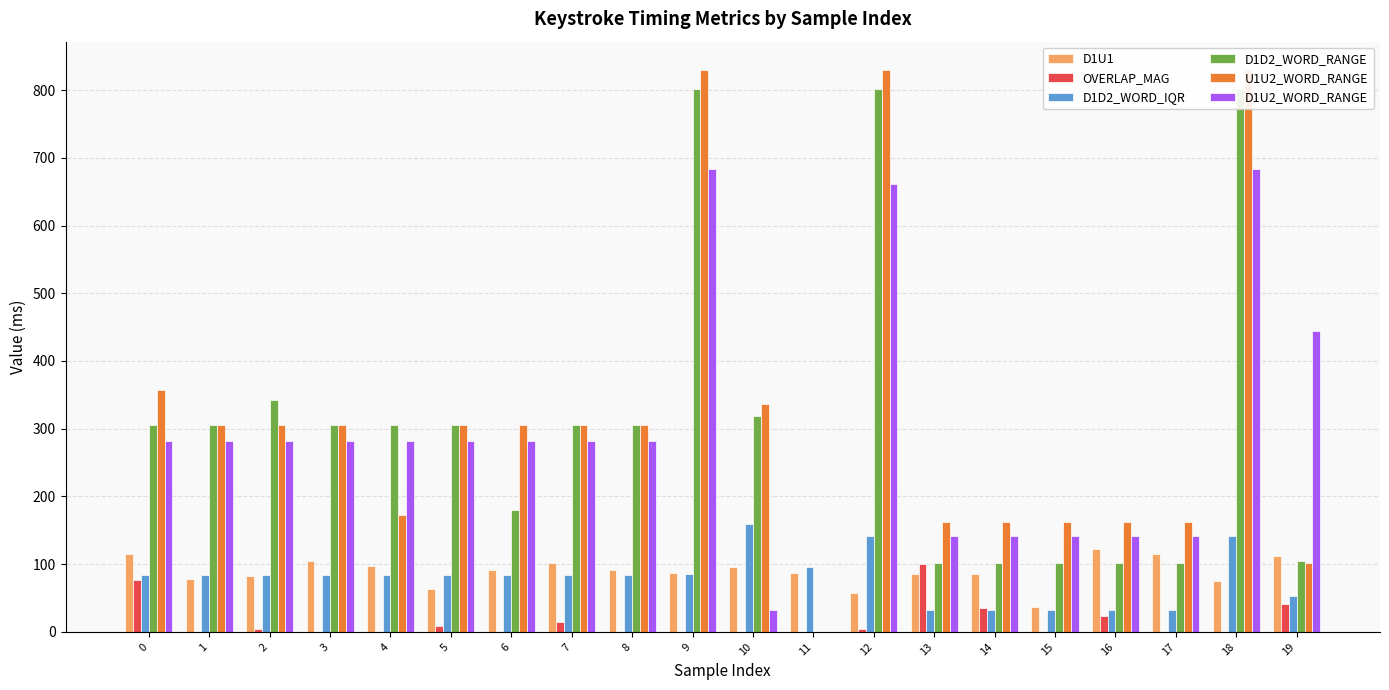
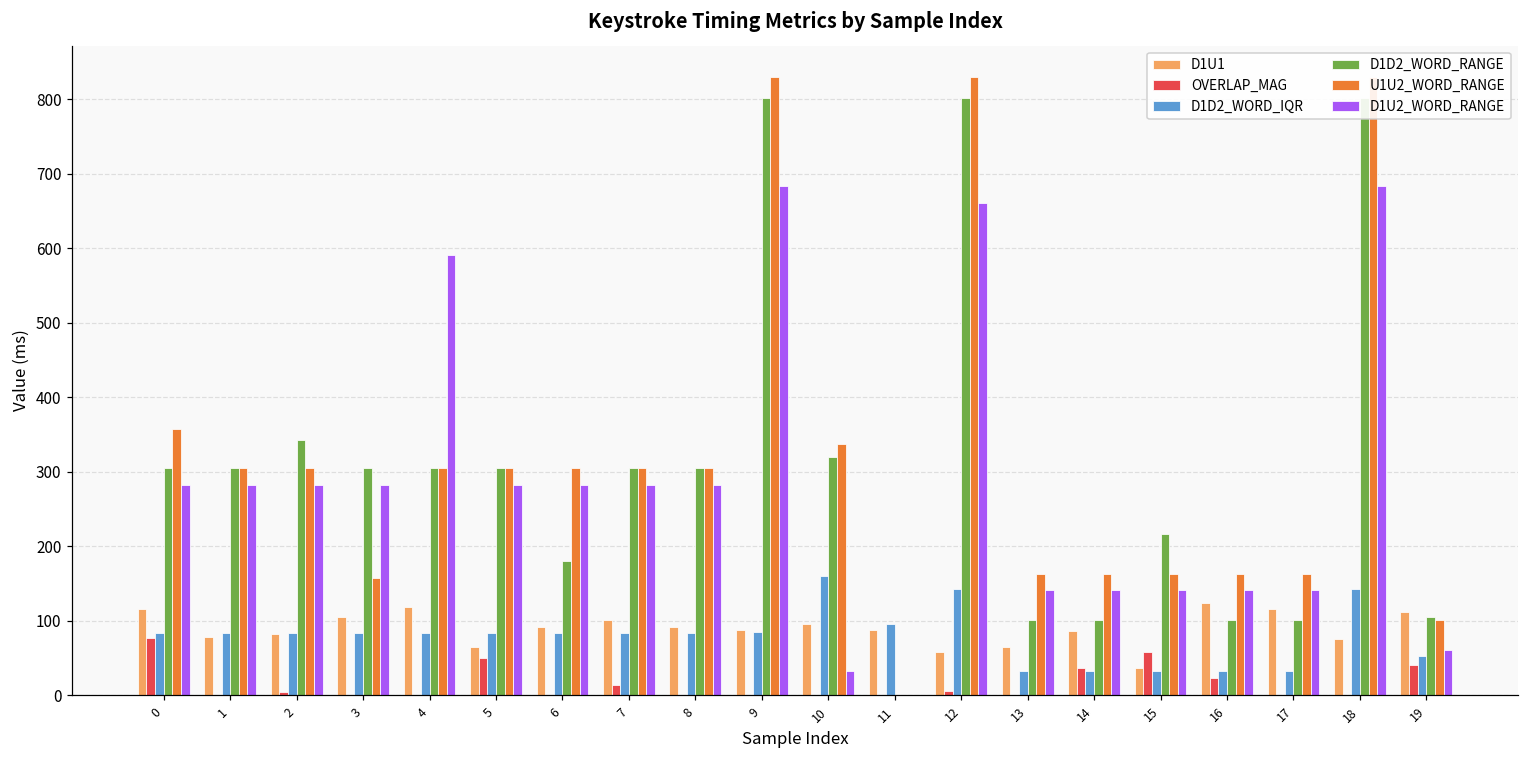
U1U2_WORD_RANGE, 3: 310 -> 160
D1U1, 4: 100 -> 120
U1U2_WORD_RANGE, 4: 170 -> 310
D1U2_WORD_RANGE, 4: 280 -> 590
OVERLAP_MAG, 5: 10 -> 50
D1U1, 13: 90 -> 60
OVERLAP_MAG, 13: 100 -> 0
OVERLAP_MAG, 15: 0 -> 60
D1D2_WORD_RANGE, 15: 100 -> 220
D1U2_WORD_RANGE, 19: 440 -> 60
